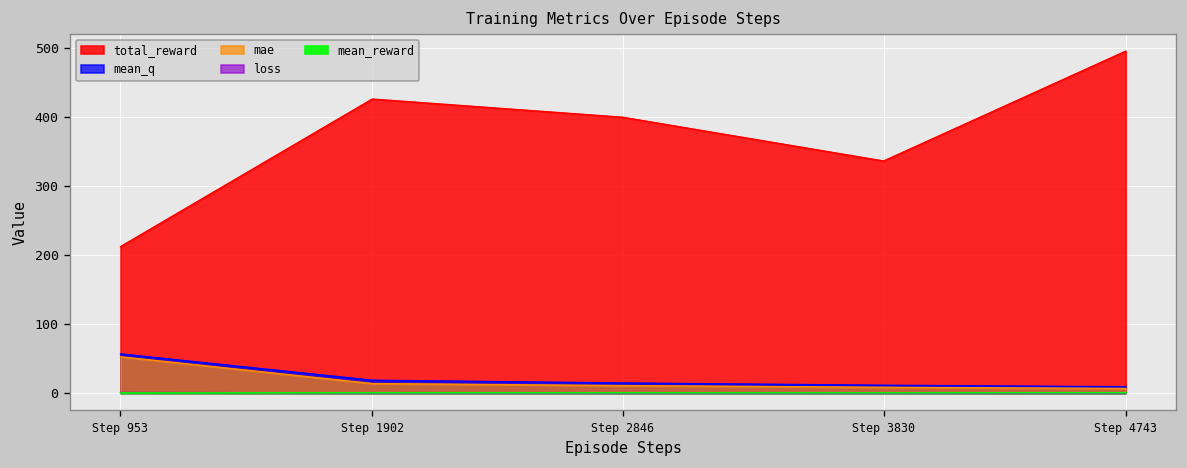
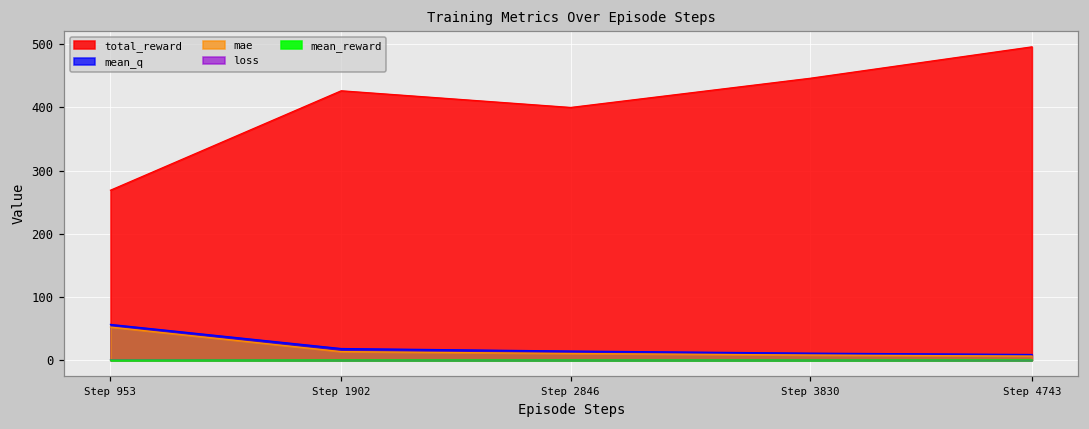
total_reward, Step 953: 210 -> 270
total_reward, Step 3830: 340 -> 450
